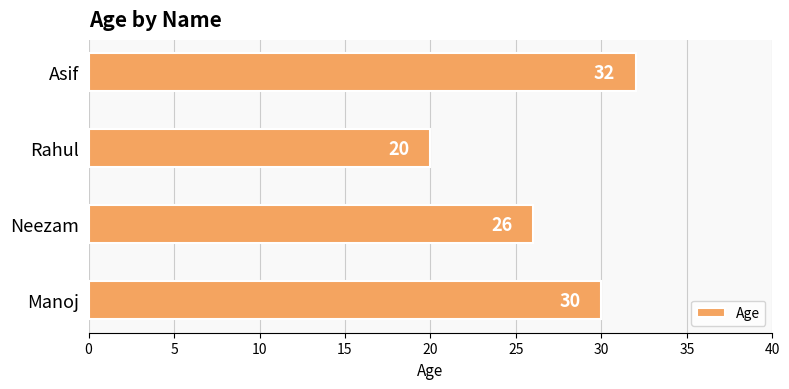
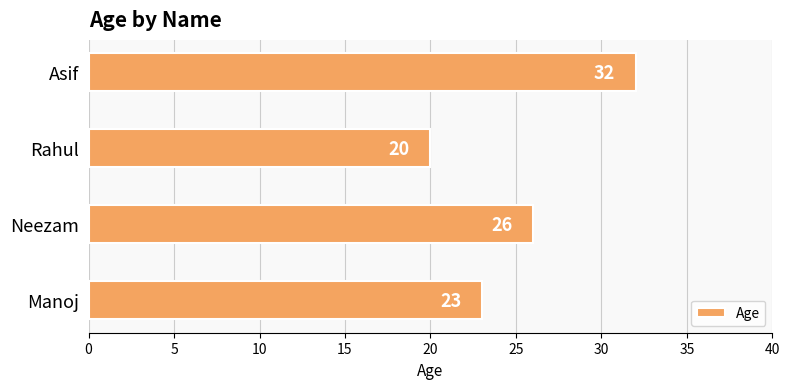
Manoj: 30 -> 23
